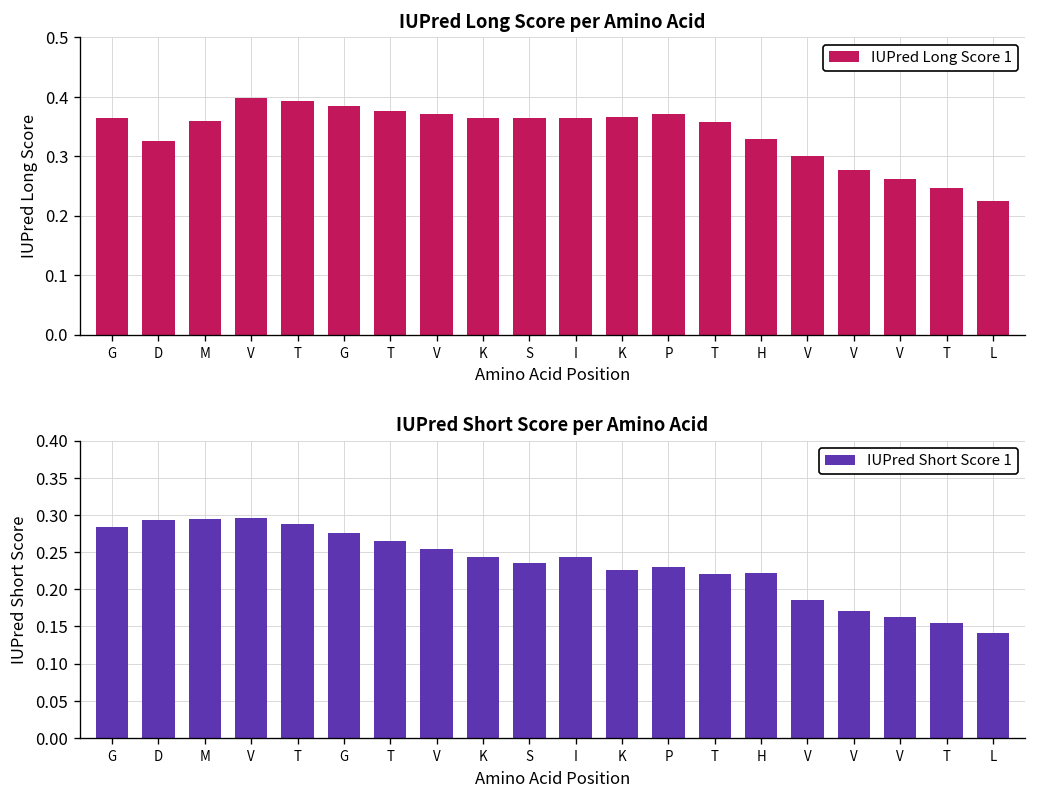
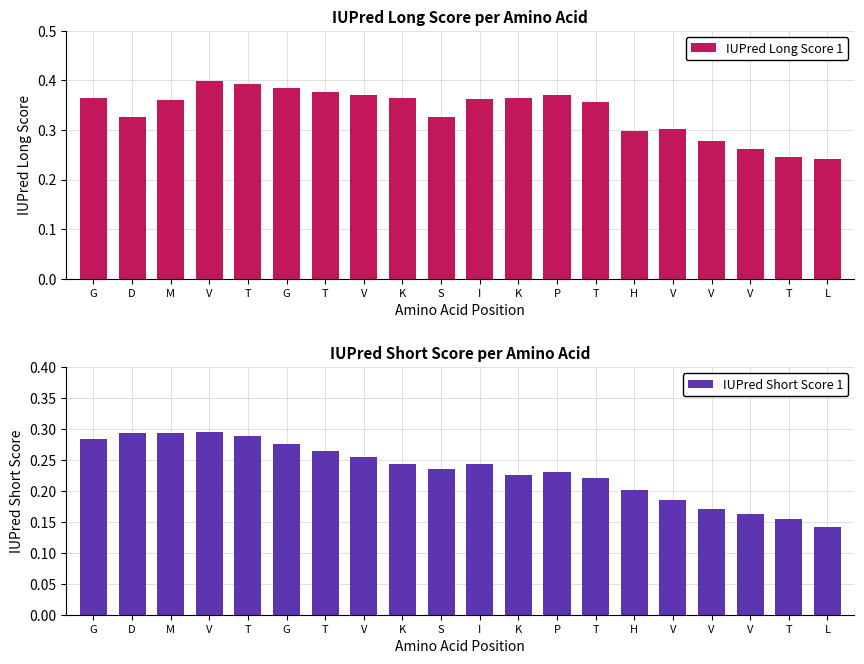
IUPred Long Score per Amino Acid, S: 0.36 -> 0.33
IUPred Long Score per Amino Acid, H: 0.33 -> 0.30
IUPred Long Score per Amino Acid, L: 0.22 -> 0.24
IUPred Short Score per Amino Acid, H: 0.22 -> 0.20
